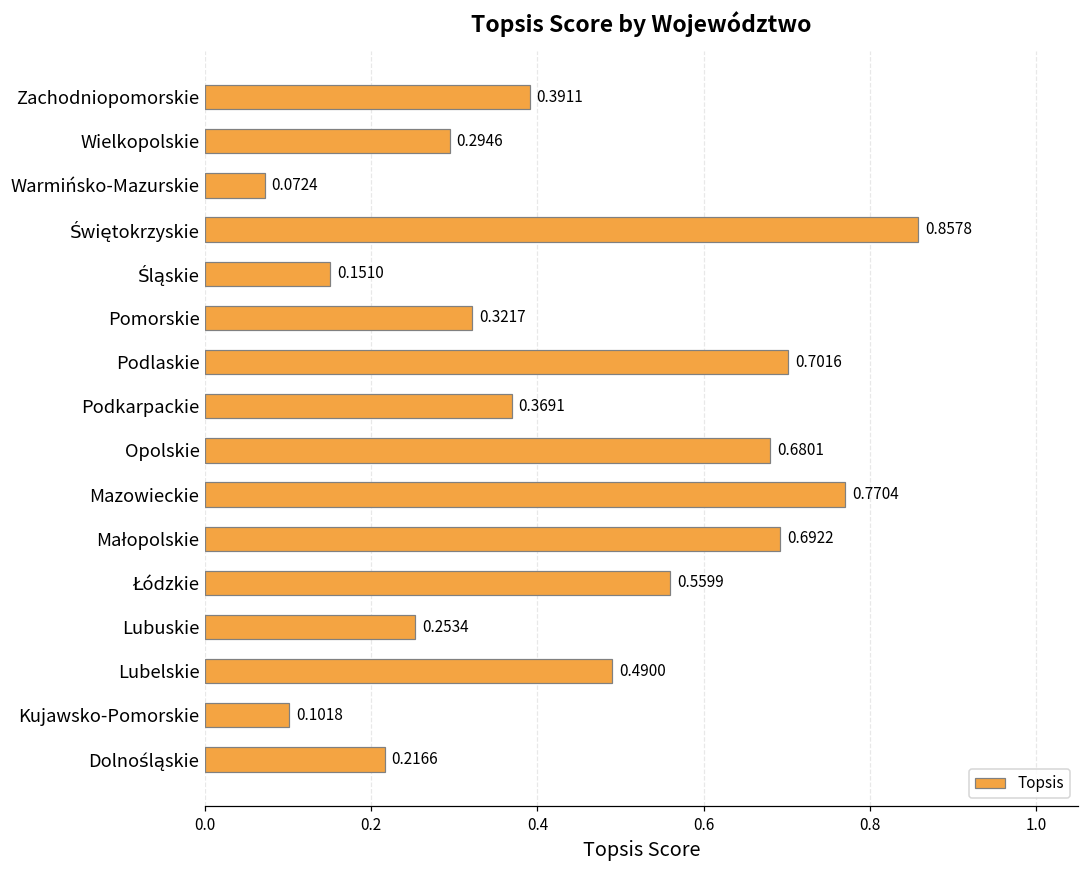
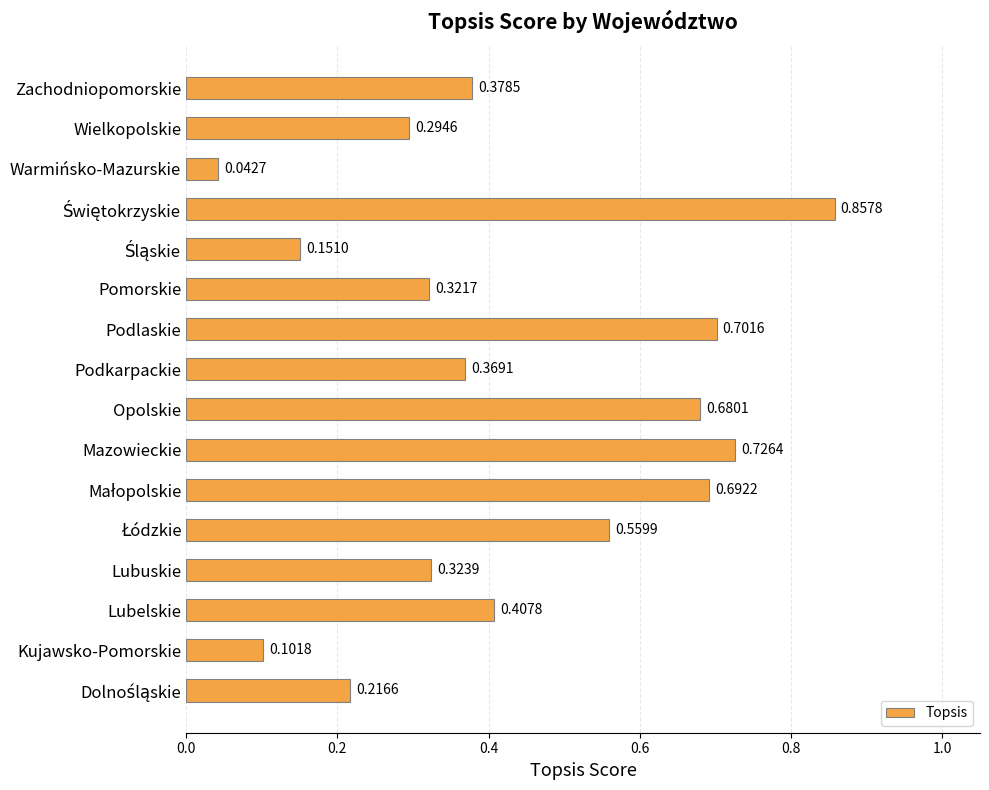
Zachodniopomorskie: 0.3911 -> 0.3785
Warmińsko-Mazurskie: 0.0724 -> 0.0427
Mazowieckie: 0.7704 -> 0.7264
Lubuskie: 0.2534 -> 0.3239
Lubelskie: 0.4900 -> 0.4078
